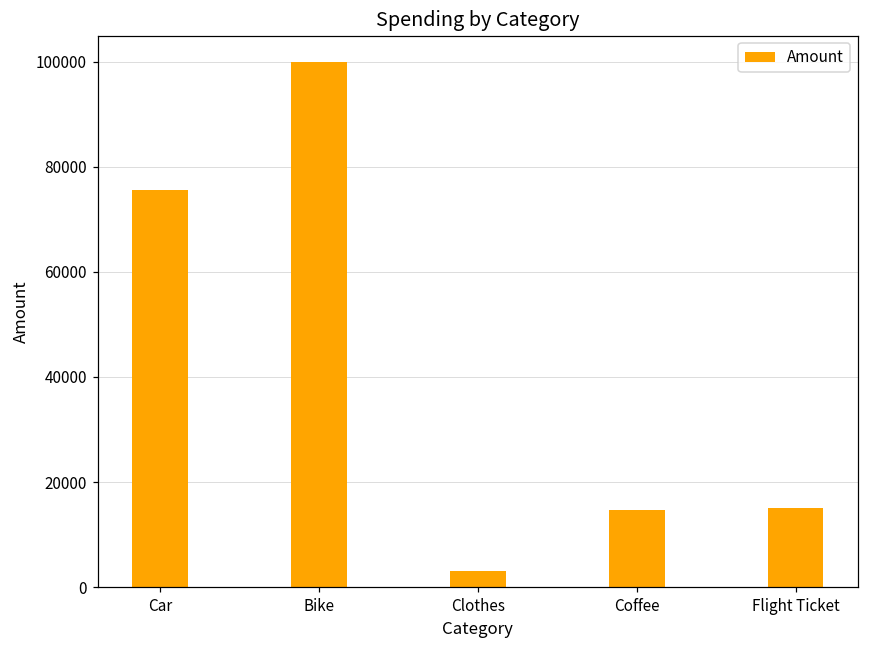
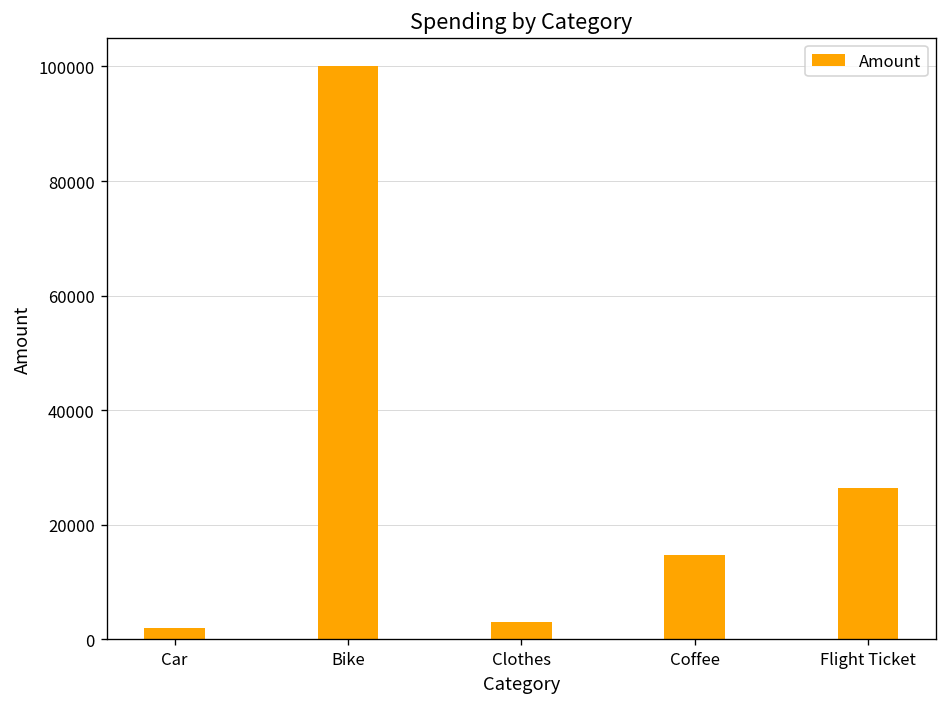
Car: 76000 -> 2000
Flight Ticket: 15000 -> 26000
